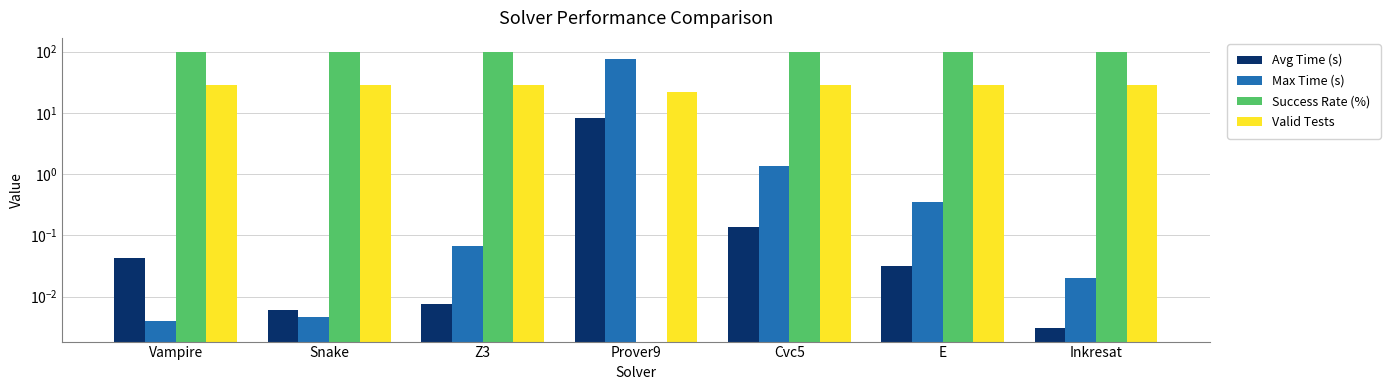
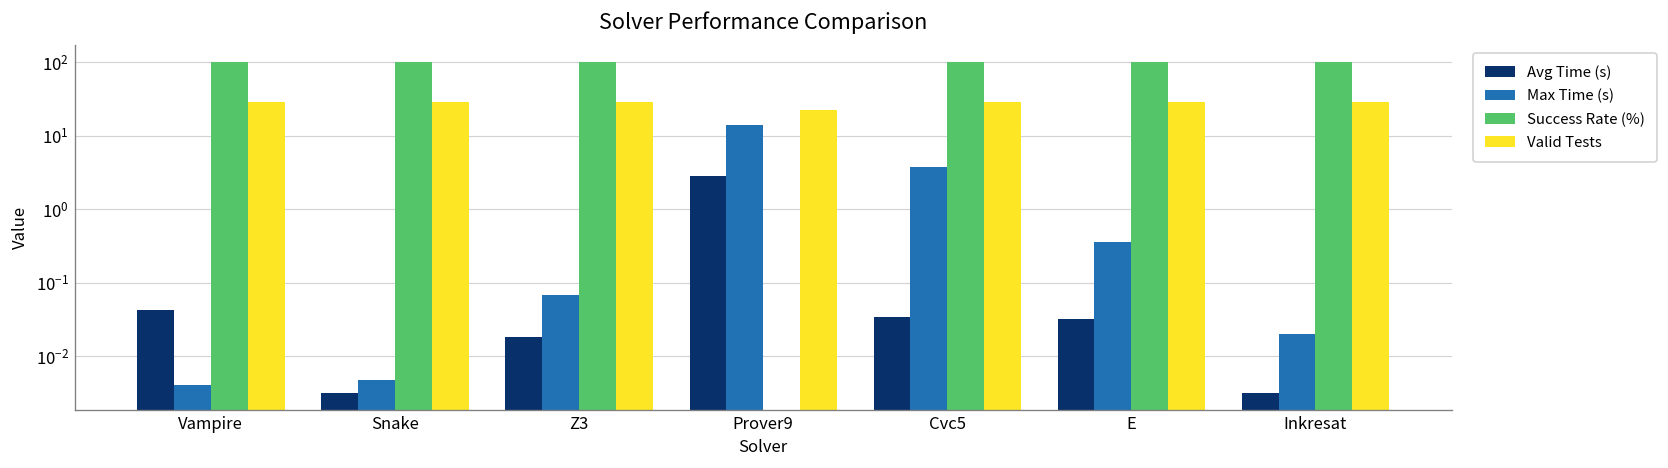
Avg Time (s), Snake: 0.006 -> 0.003
Avg Time (s), Z3: 0.008 -> 0.018
Avg Time (s), Prover9: 8 -> 3
Max Time (s), Prover9: 80 -> 14
Avg Time (s), Cvc5: 0.14 -> 0.03
Max Time (s), Cvc5: 1.3 -> 4
